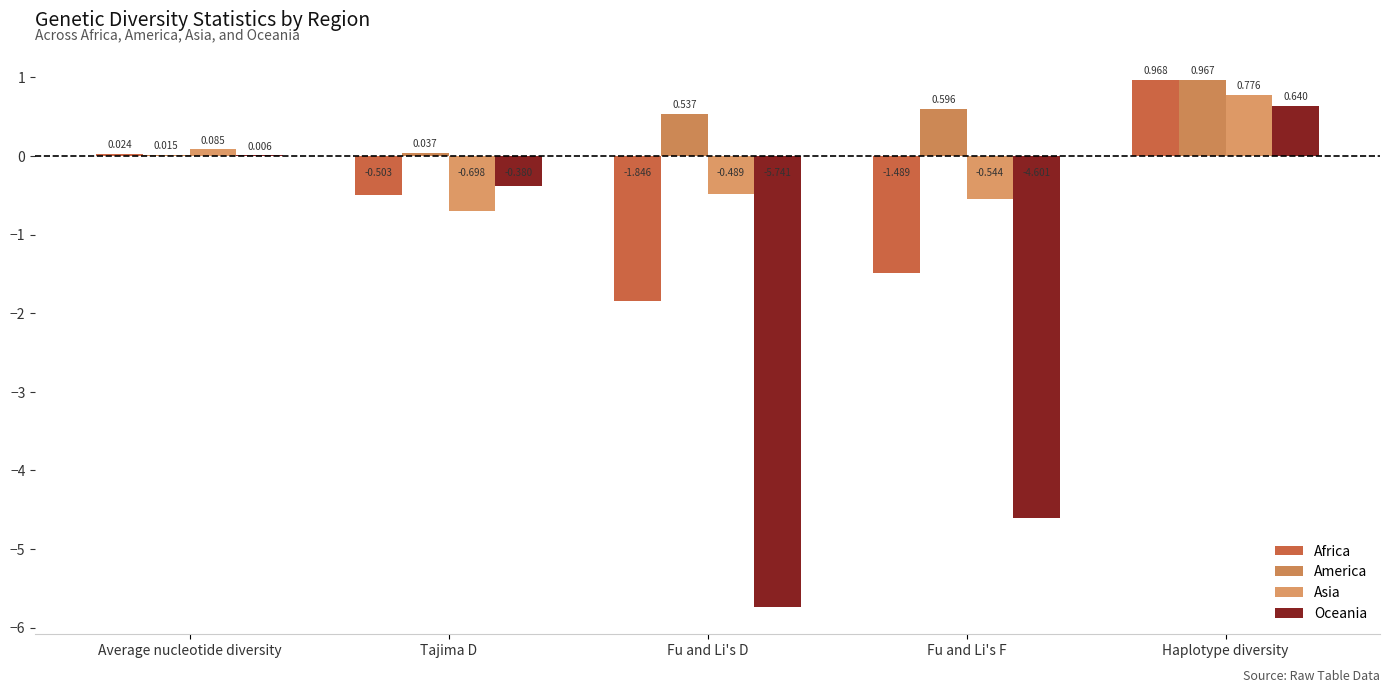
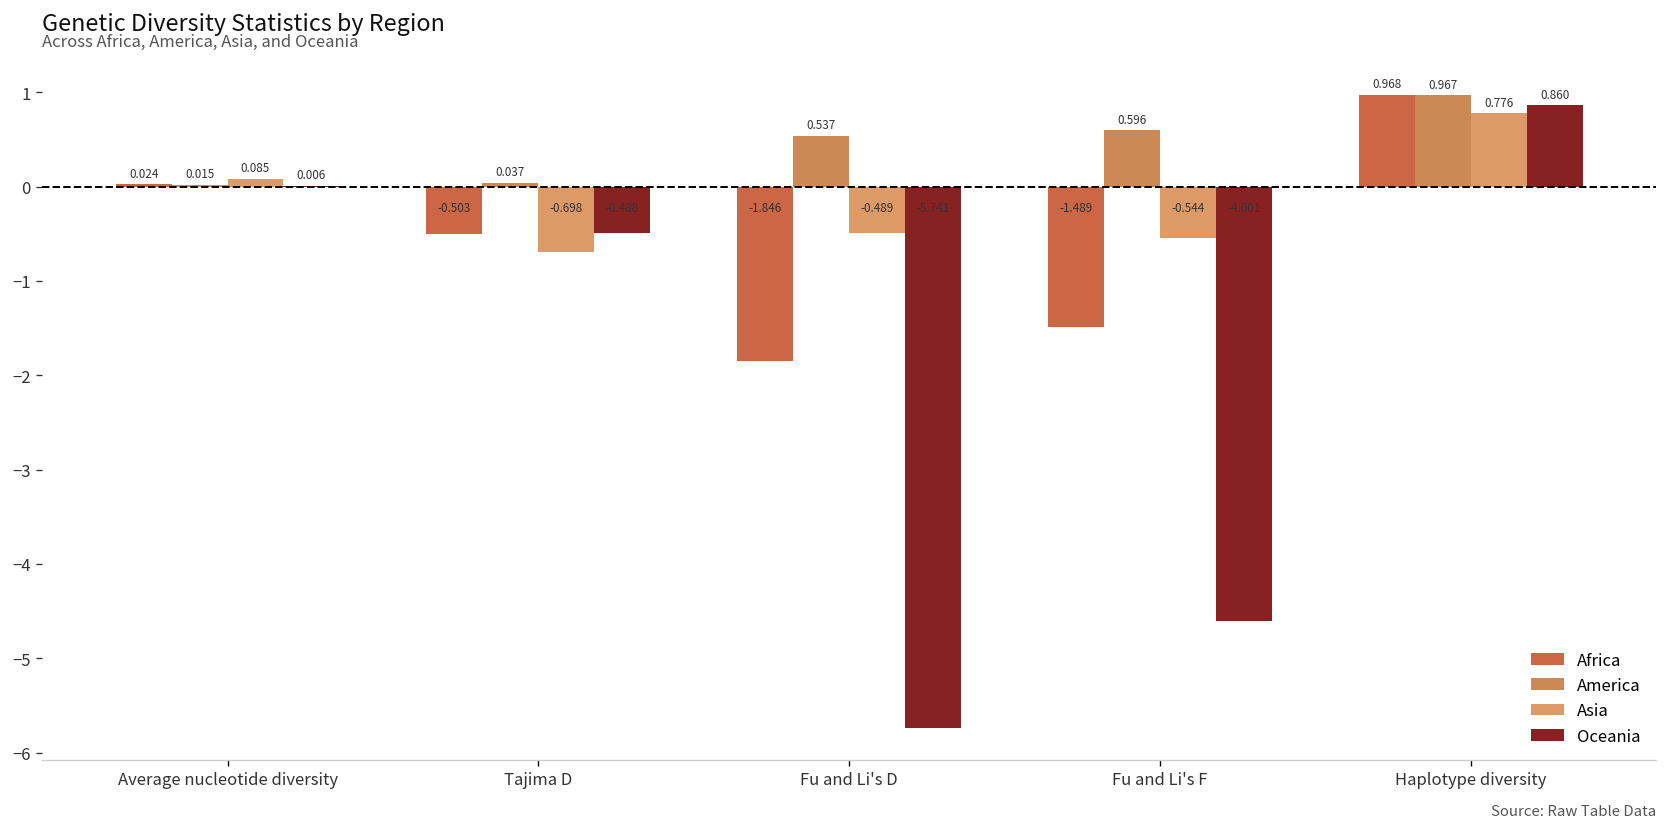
Oceania, Tajima D: -0.380 -> -0.488
Oceania, Haplotype diversity: 0.640 -> 0.860
